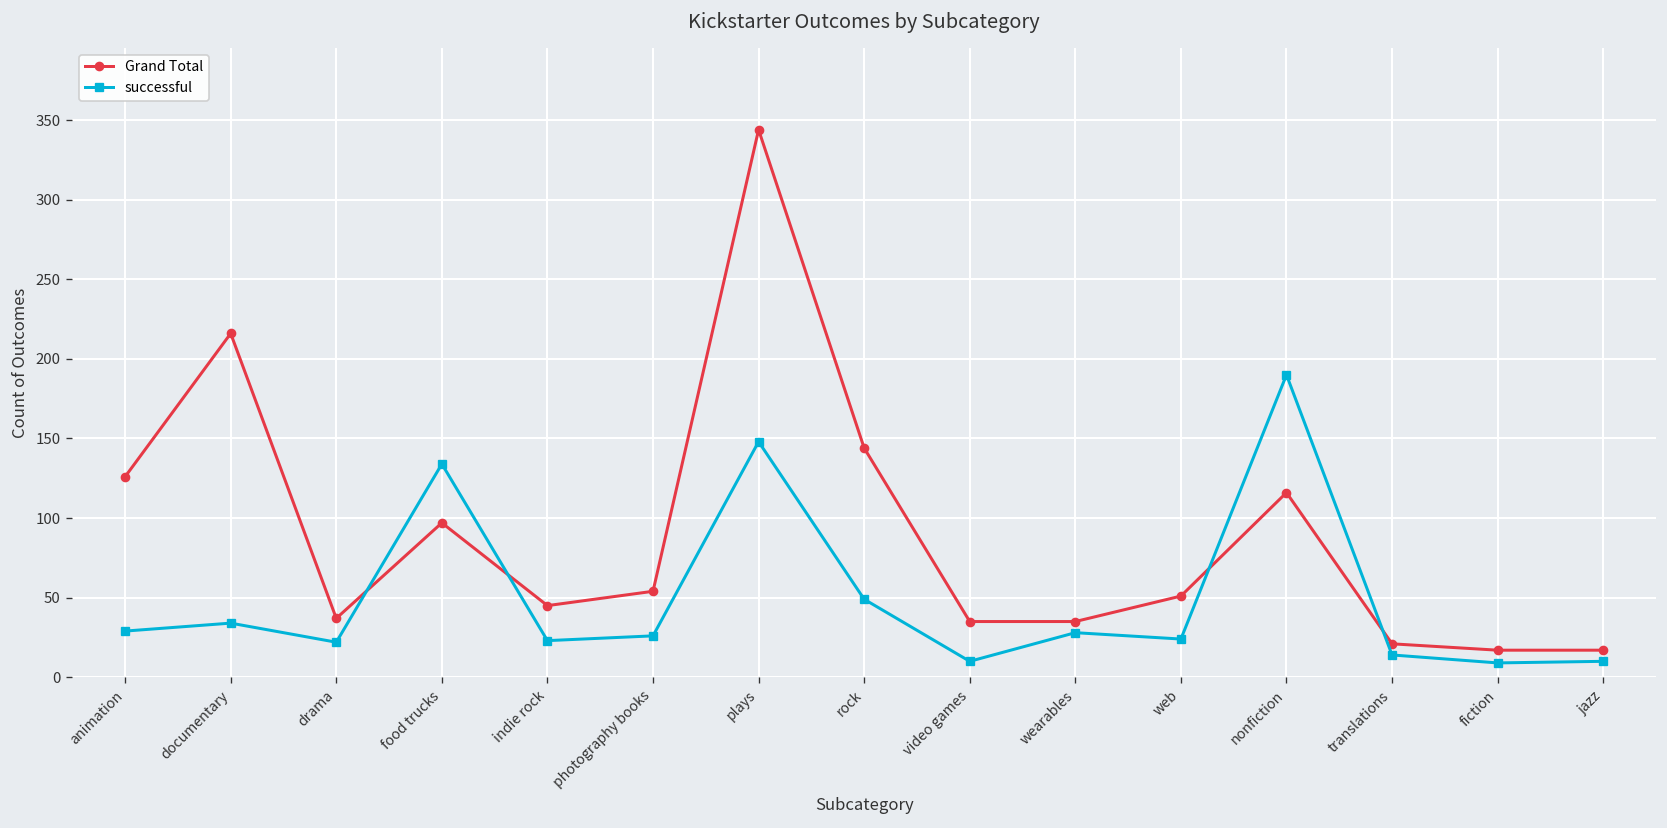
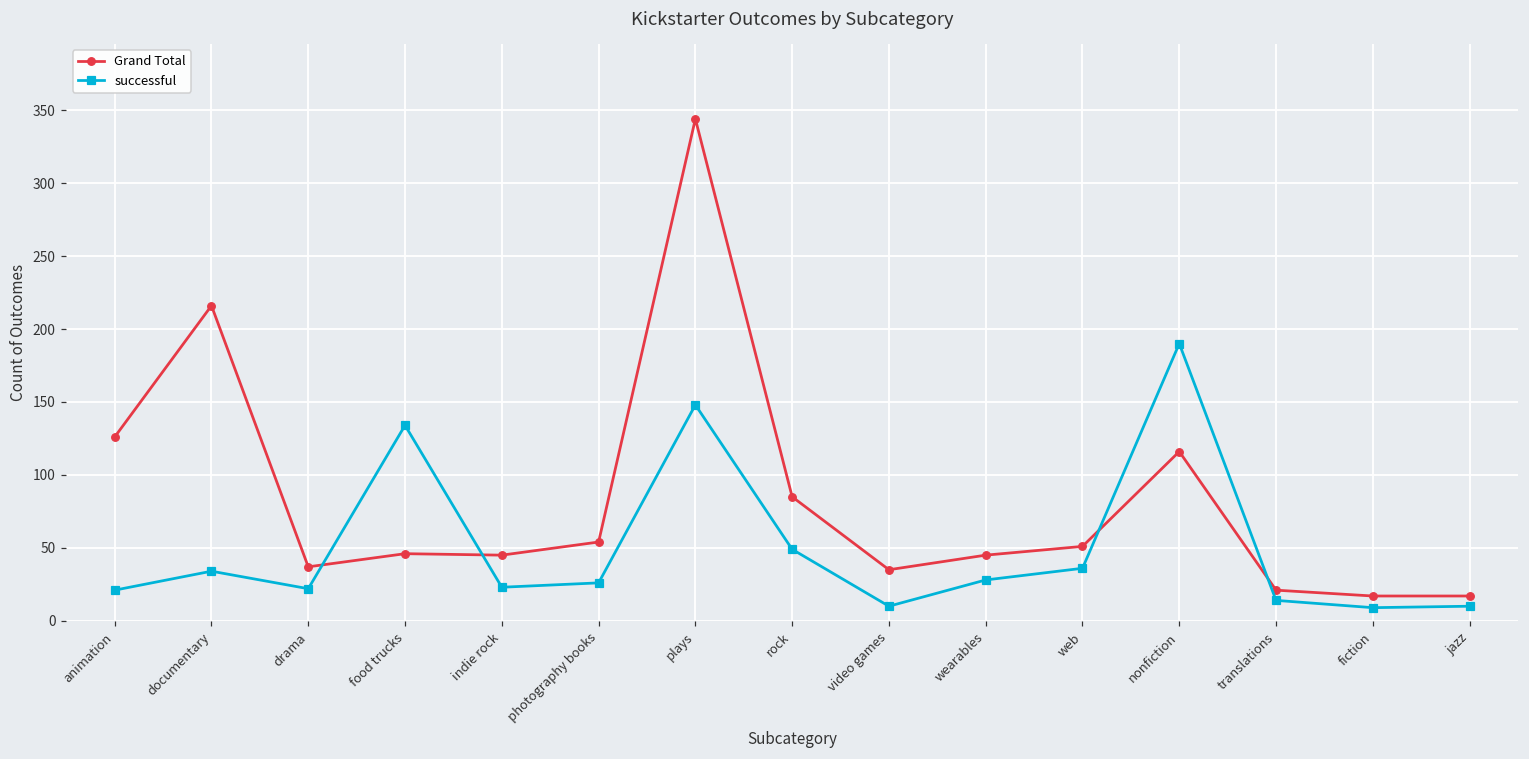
successful, animation: 29 -> 21
Grand Total, food trucks: 97 -> 46
Grand Total, rock: 144 -> 85
Grand Total, wearables: 35 -> 45
successful, web: 24 -> 36
